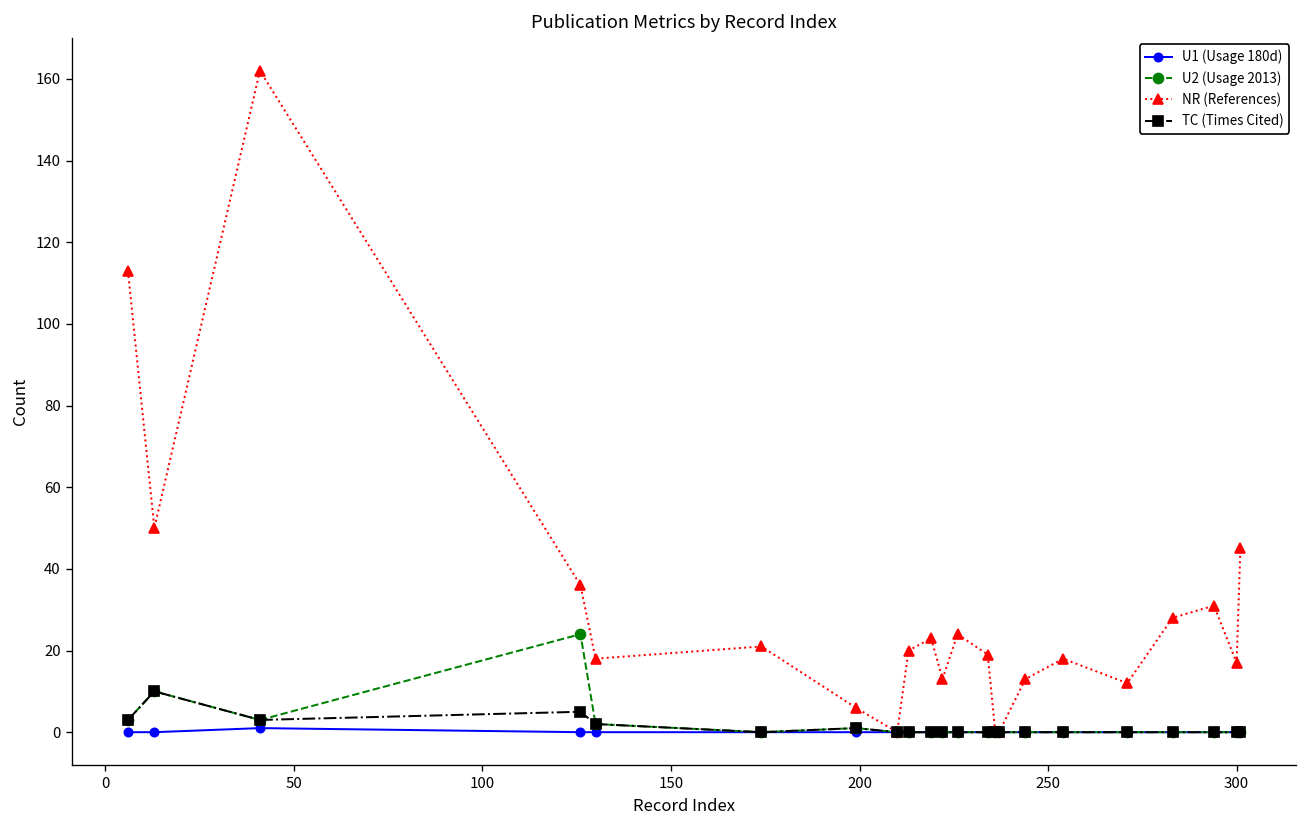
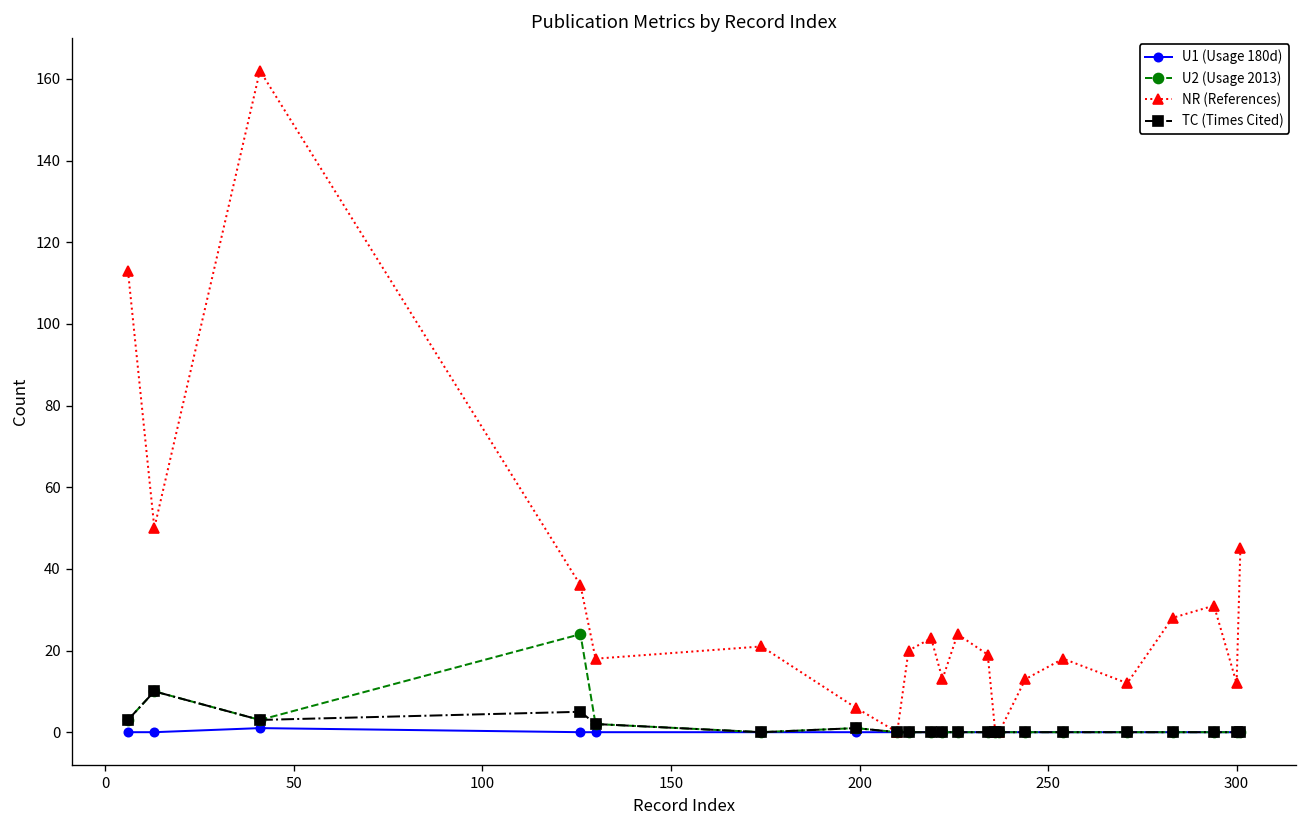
NR (References), 300: 17 -> 12
